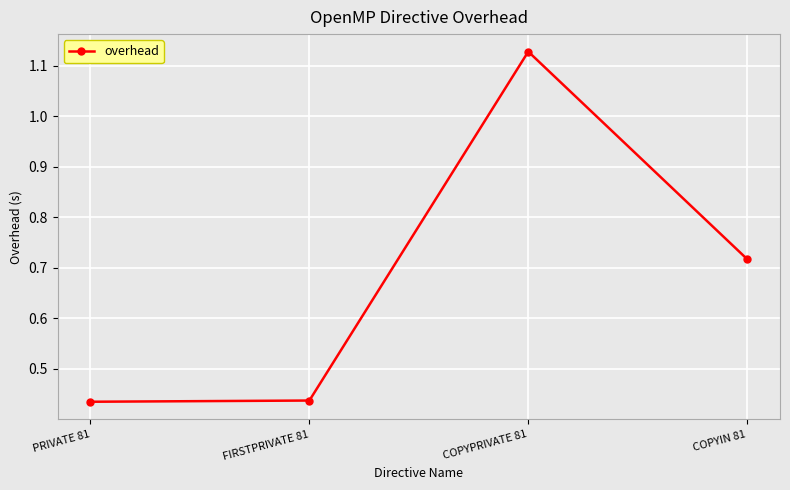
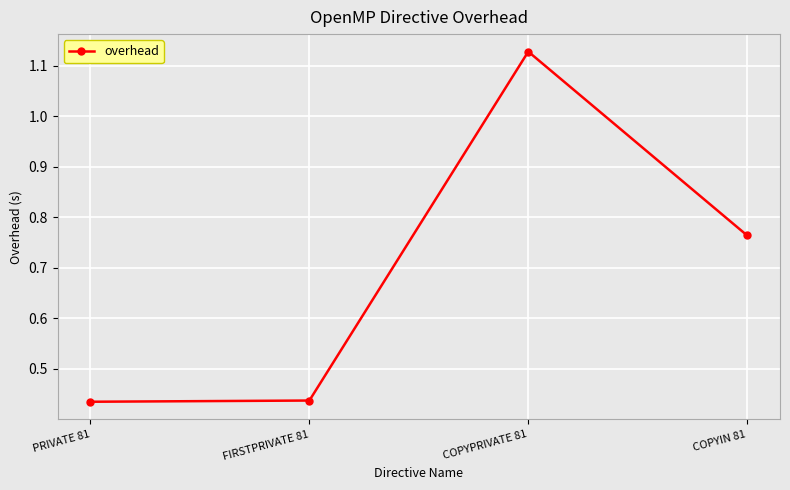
COPYIN 81: 0.72 -> 0.76
